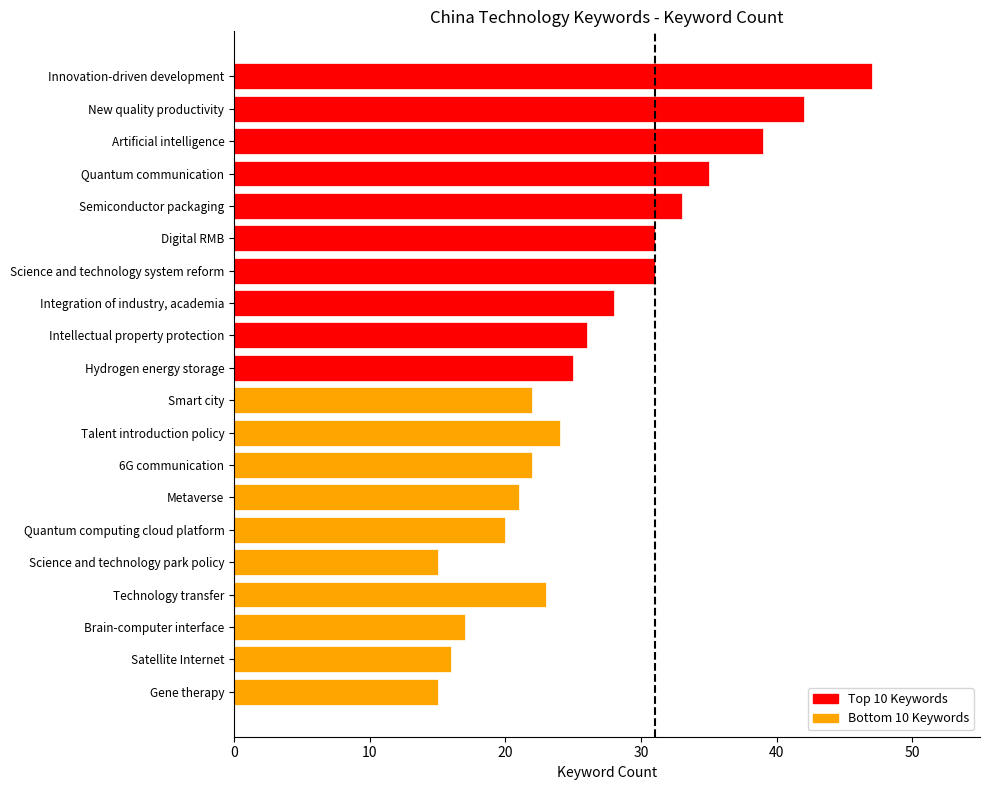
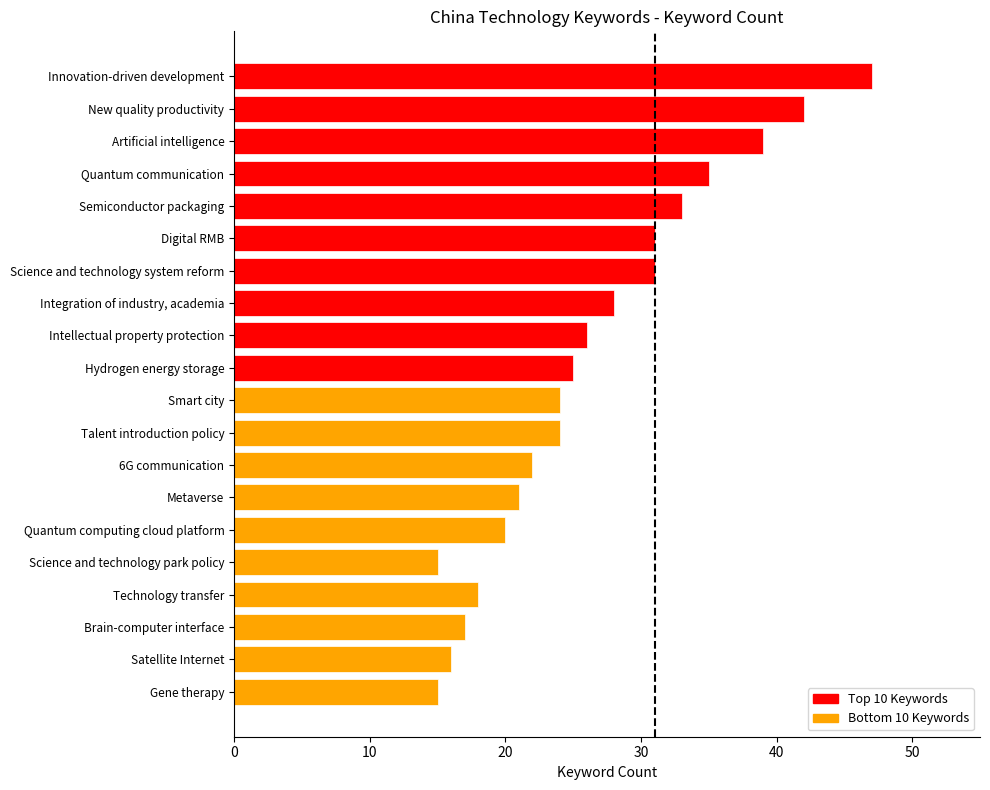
Smart city: 22 -> 24
Technology transfer: 23 -> 18
